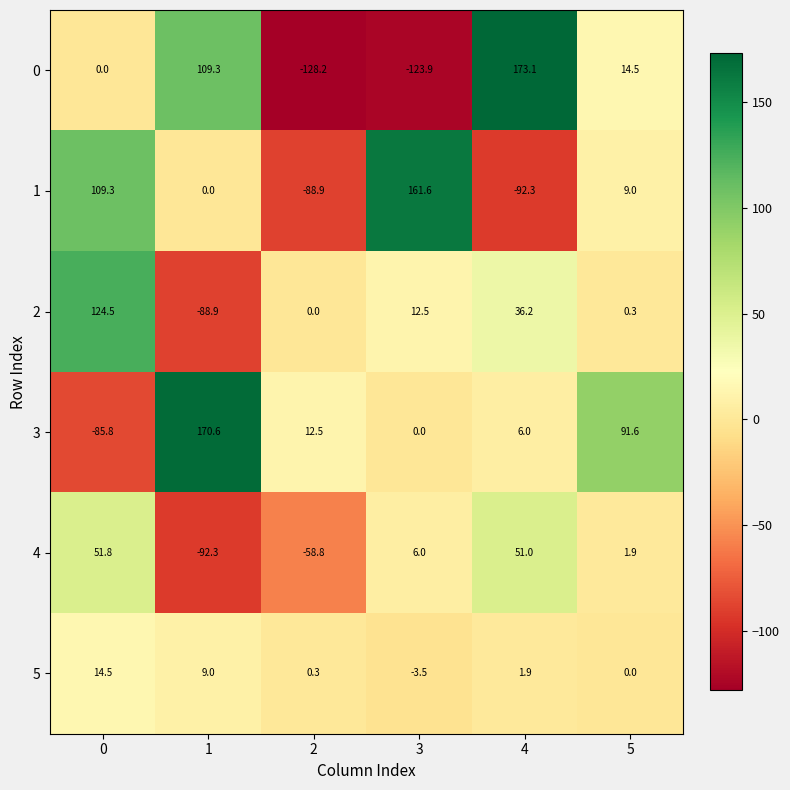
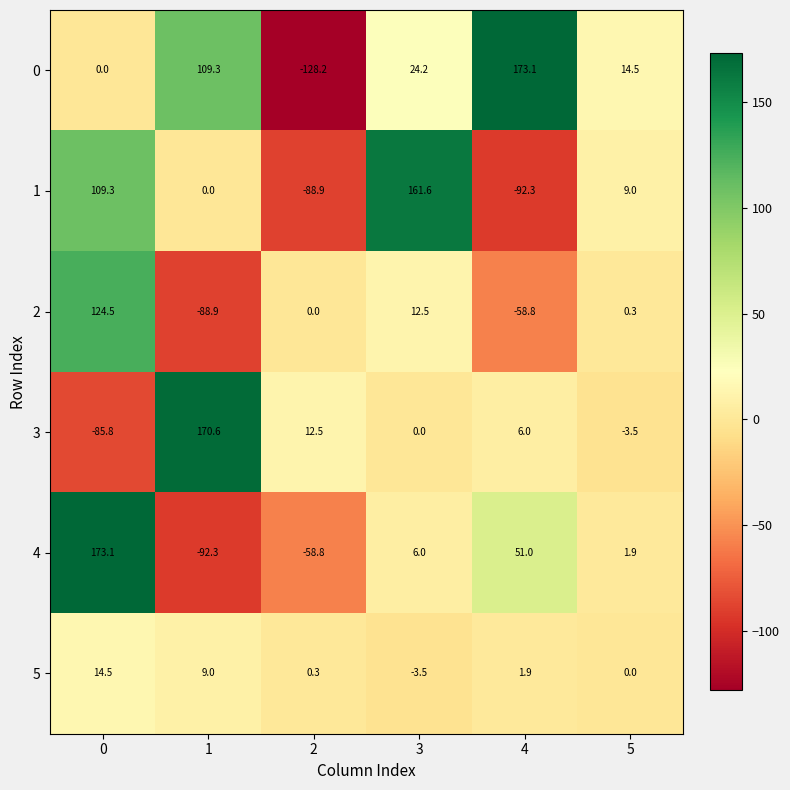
0, 3: -123.9 -> 24.2
2, 4: 36.2 -> -58.8
3, 5: 91.6 -> -3.5
4, 0: 51.8 -> 173.1
